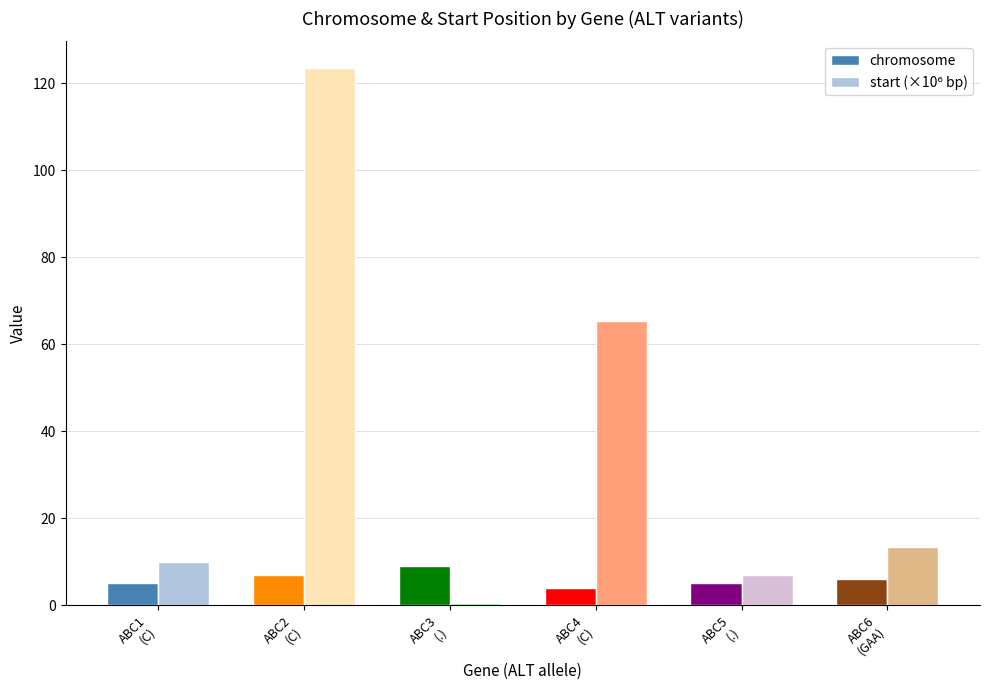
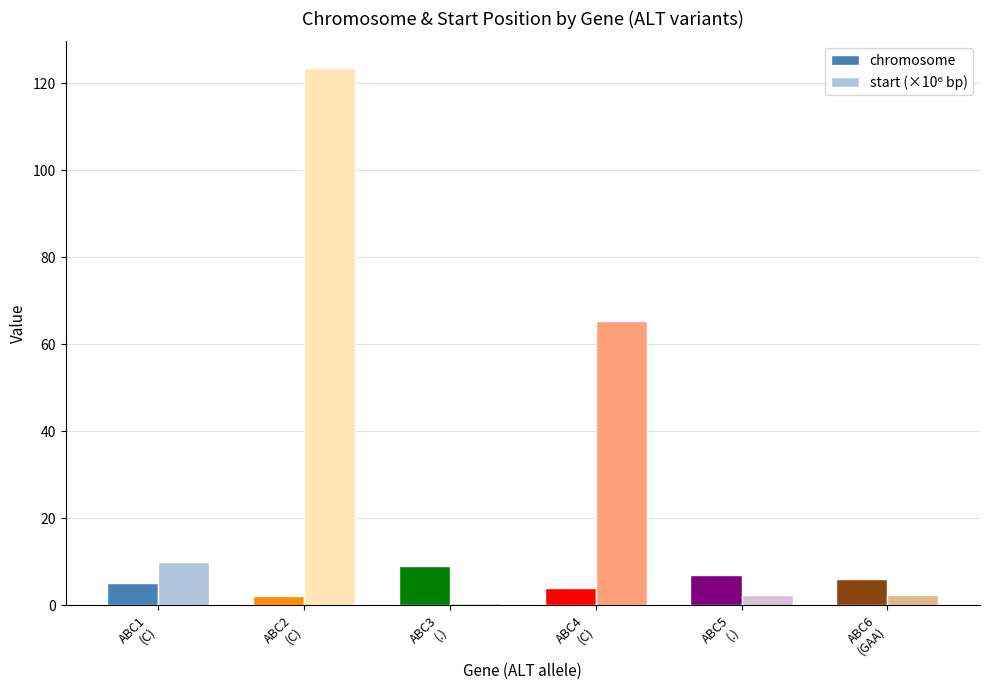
chromosome, ABC2 (C): 7 -> 2
chromosome, ABC5 (.): 5 -> 7
start (×10⁶ bp), ABC5 (.): 7 -> 2
start (×10⁶ bp), ABC6 (GAA): 13 -> 2
